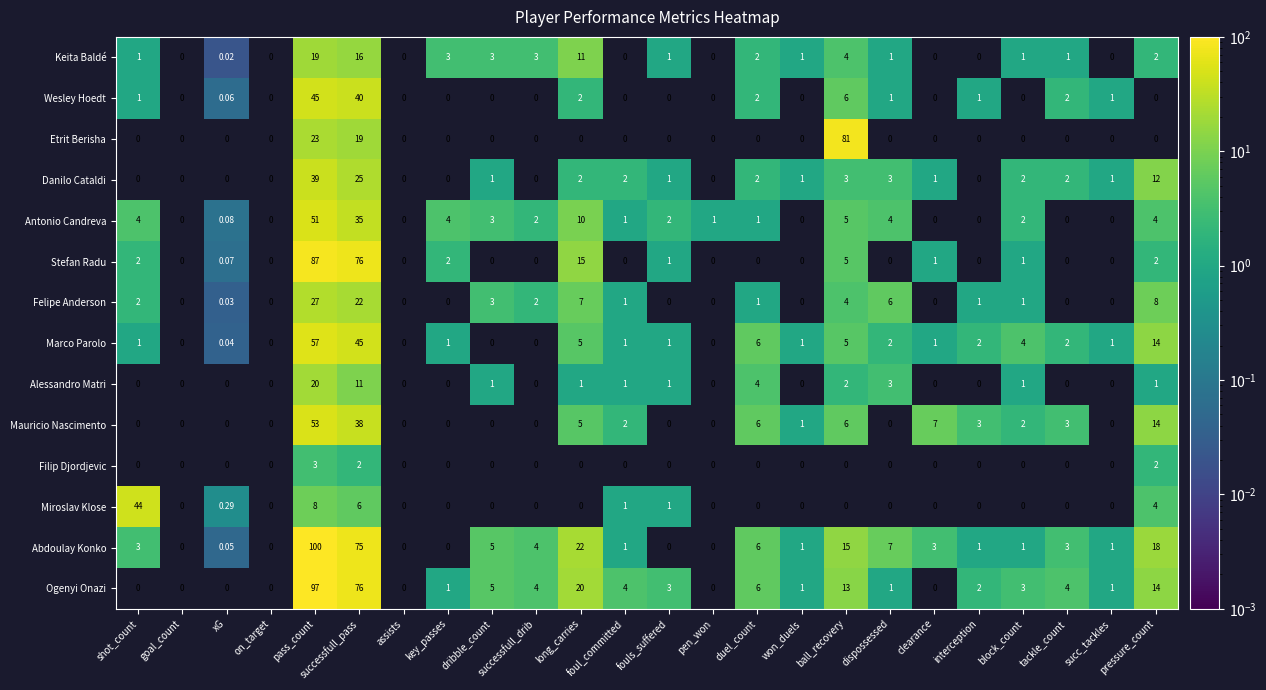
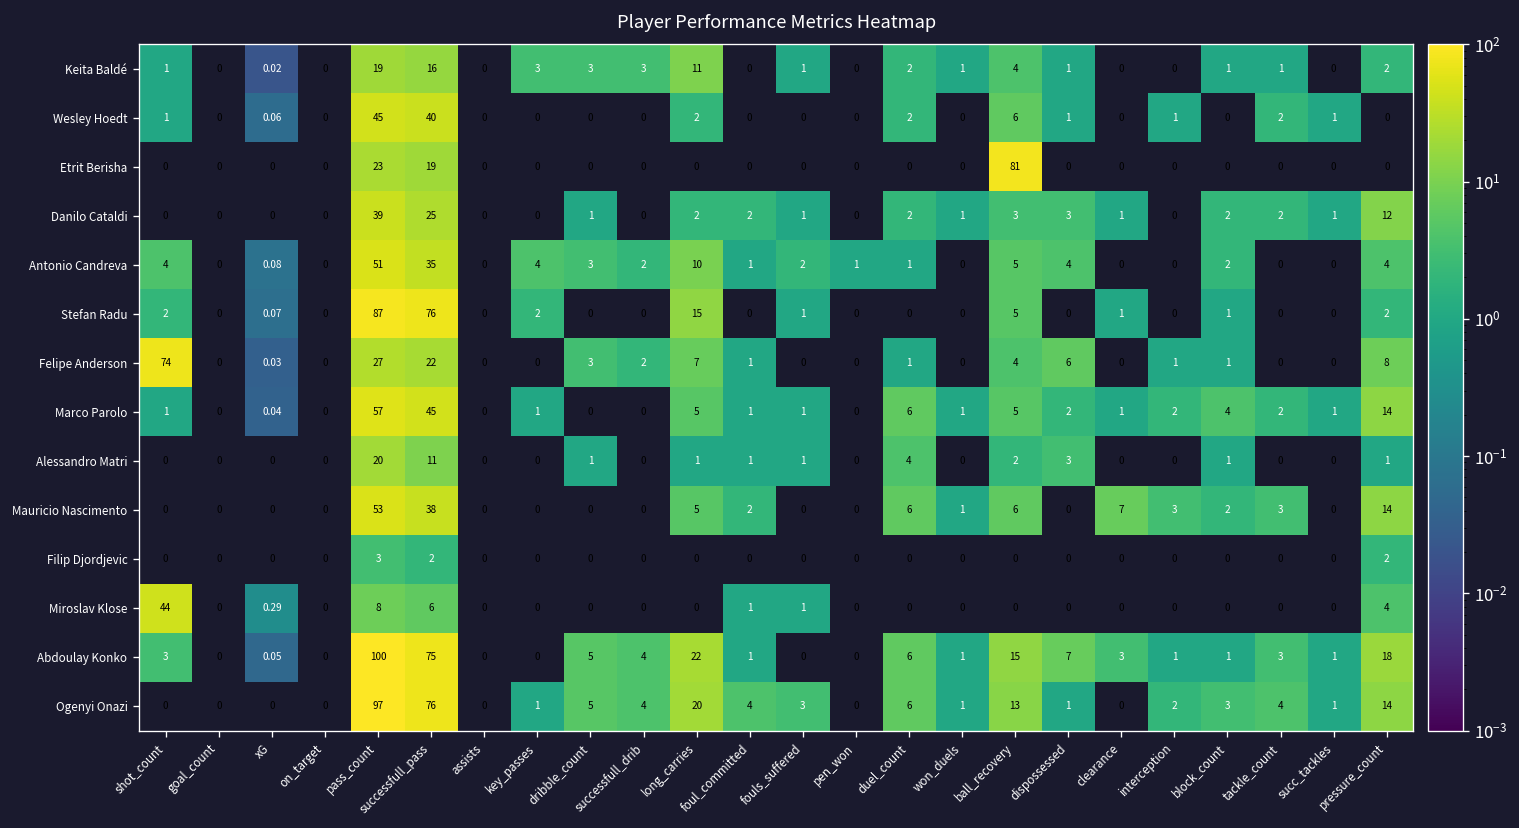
Felipe Anderson, shot_count: 2 -> 74
